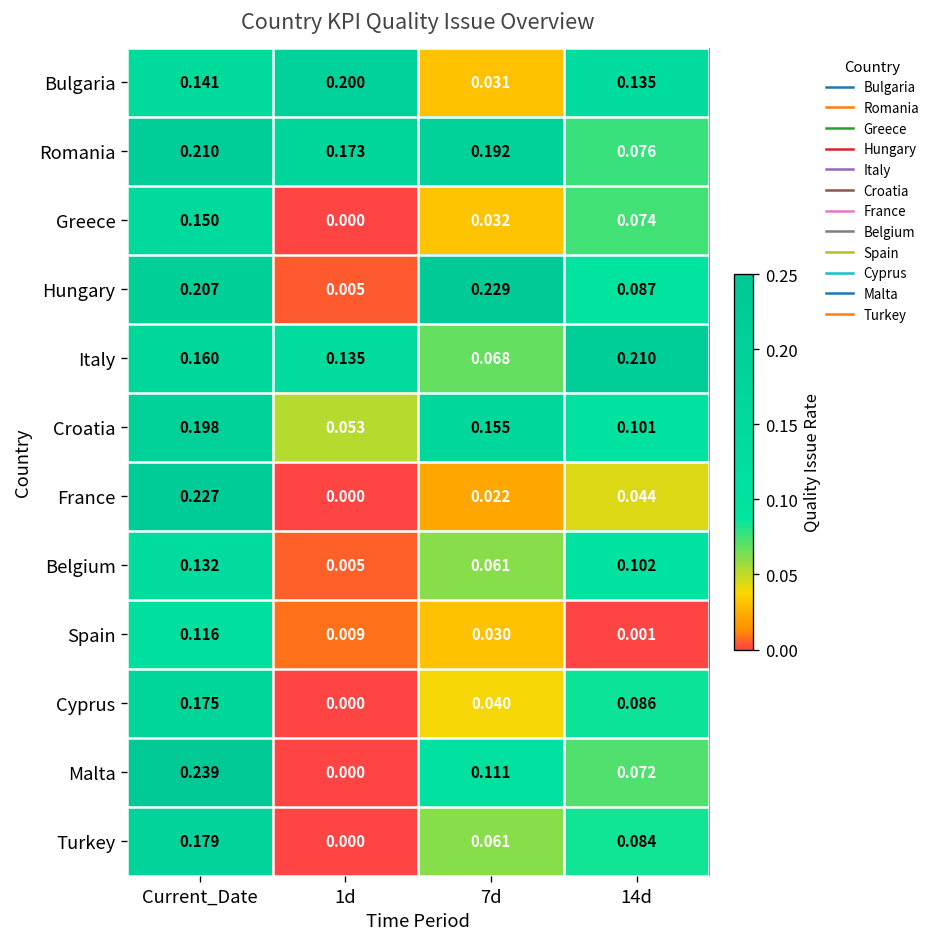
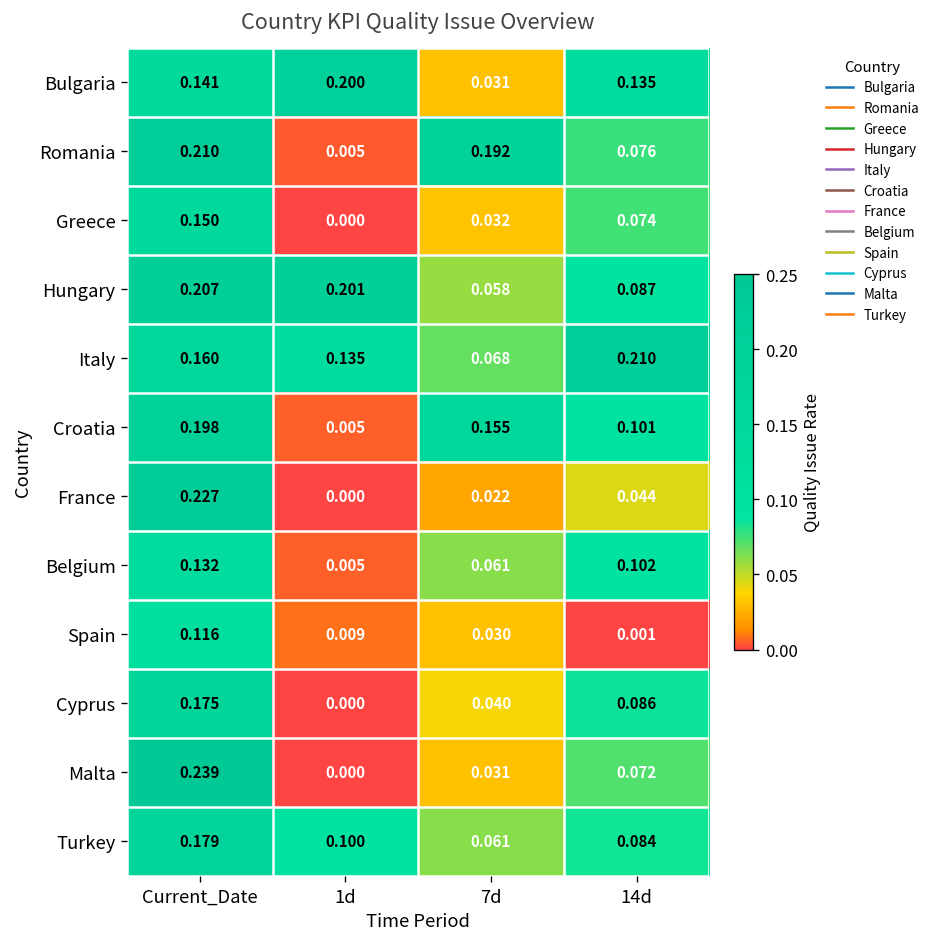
Romania, 1d: 0.173 -> 0.005
Hungary, 1d: 0.005 -> 0.201
Hungary, 7d: 0.229 -> 0.058
Croatia, 1d: 0.053 -> 0.005
Malta, 7d: 0.111 -> 0.031
Turkey, 1d: 0.000 -> 0.100
